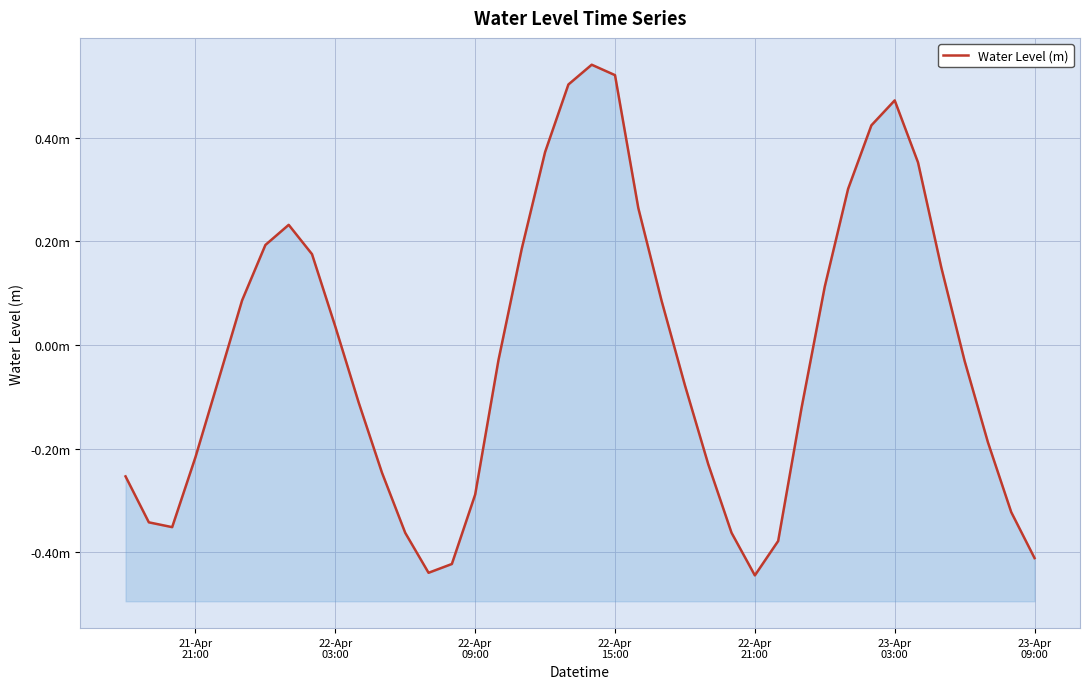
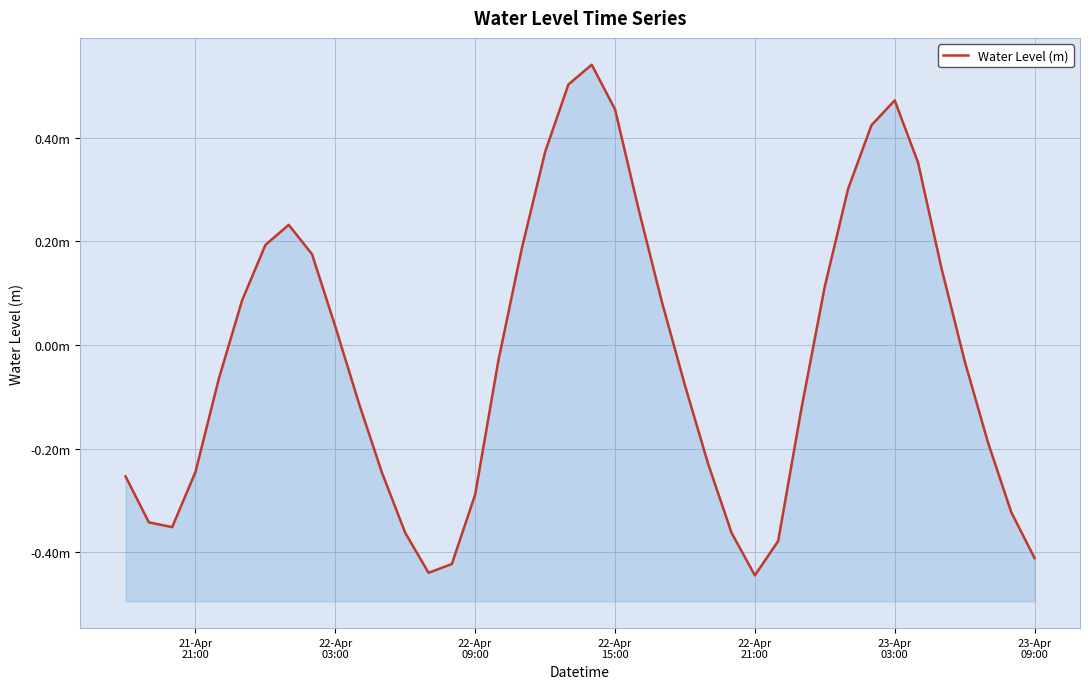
21-Apr 21:00: -0.22m -> -0.25m
22-Apr 15:00: 0.52m -> 0.45m
